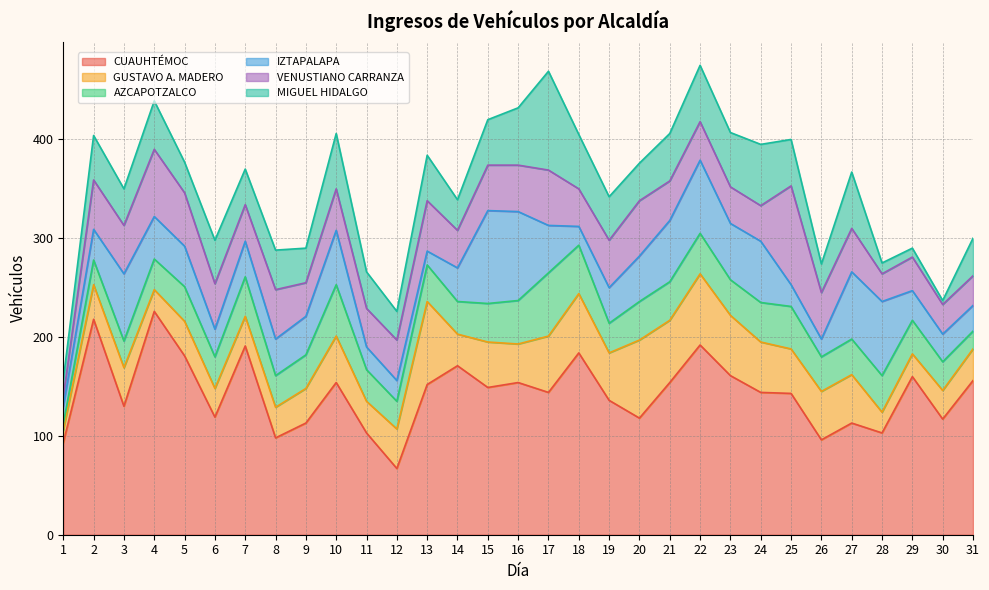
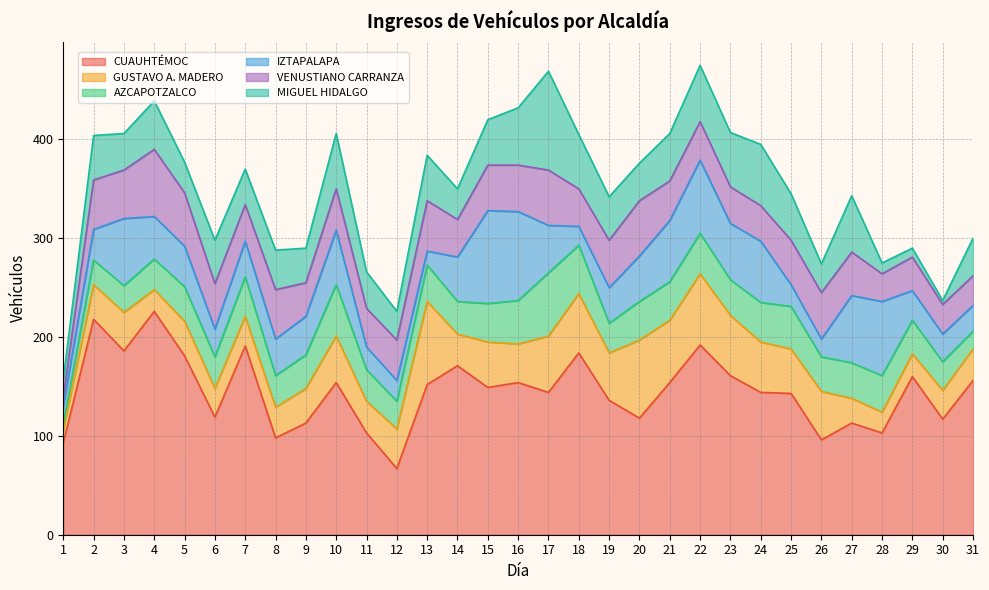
CUAUHTÉMOC, 3: 130 -> 190
IZTAPALAPA, 14: 30 -> 50
VENUSTIANO CARRANZA, 25: 100 -> 50
GUSTAVO A. MADERO, 27: 50 -> 30
